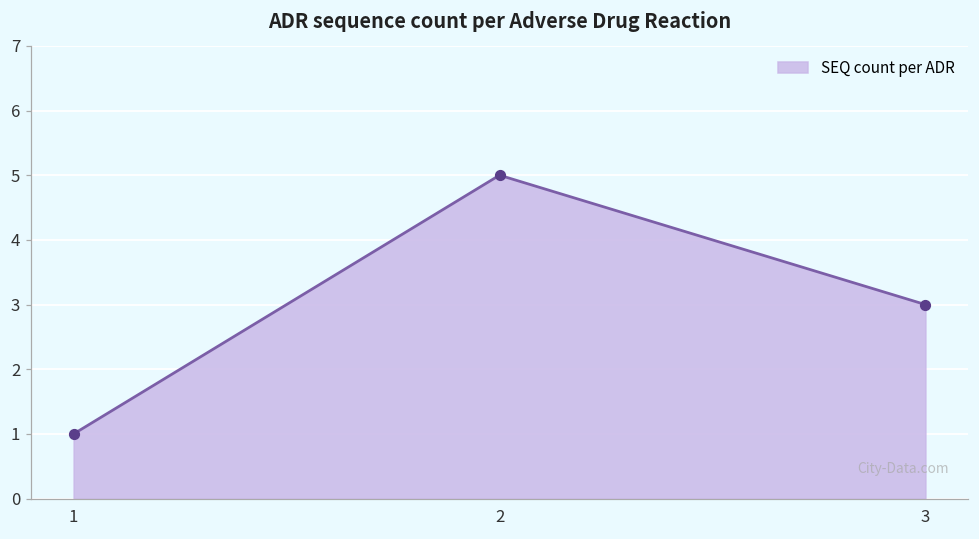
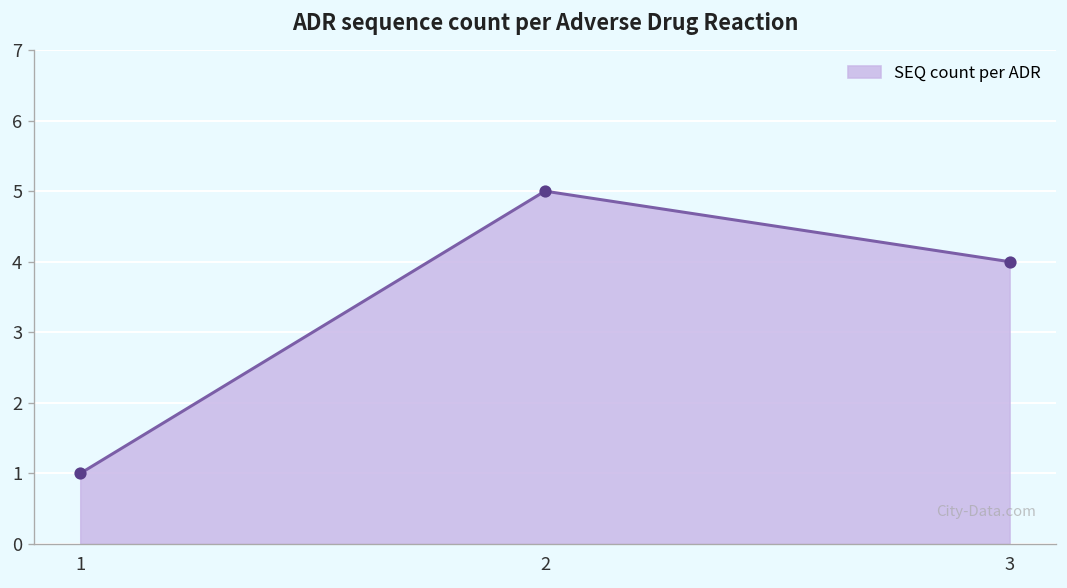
3: 3 -> 4
